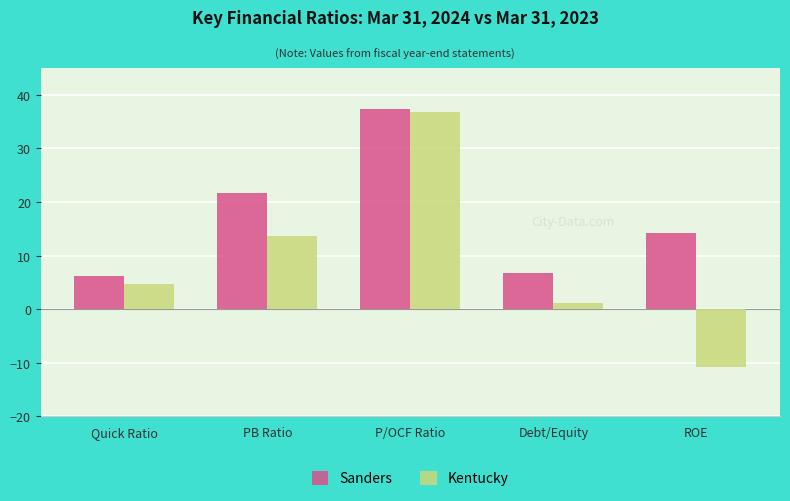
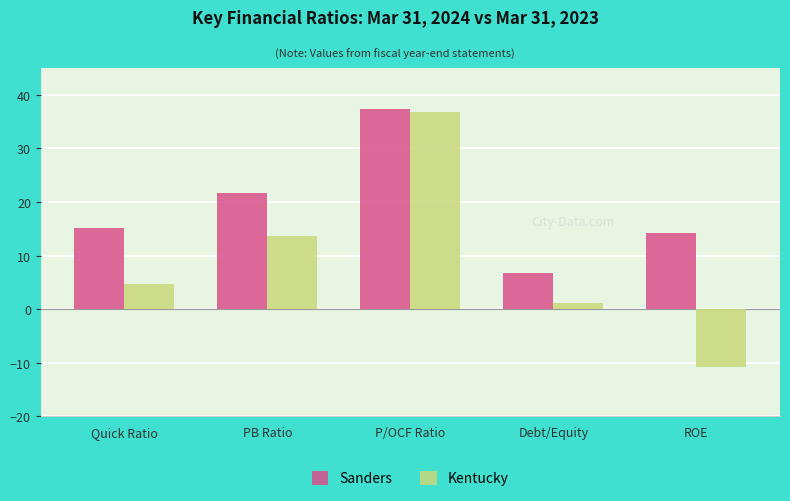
Sanders, Quick Ratio: 6 -> 15
